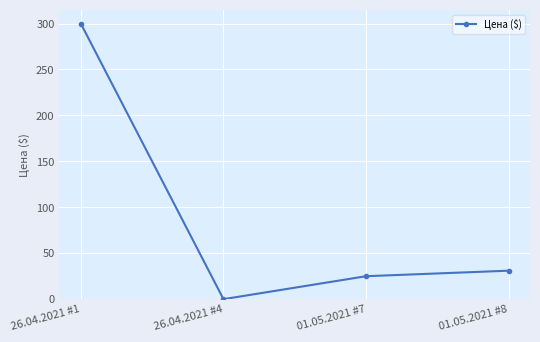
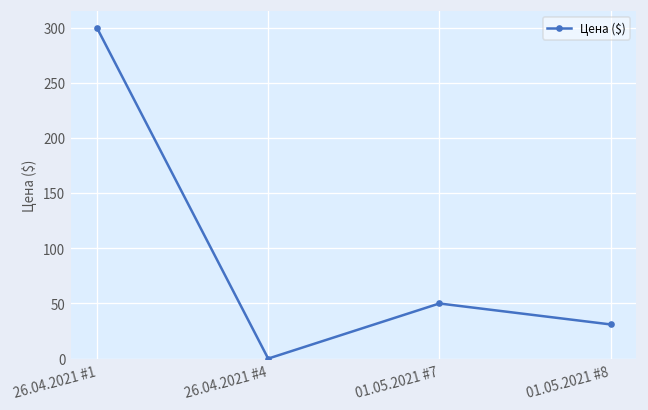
01.05.2021 #7: 30 -> 50
